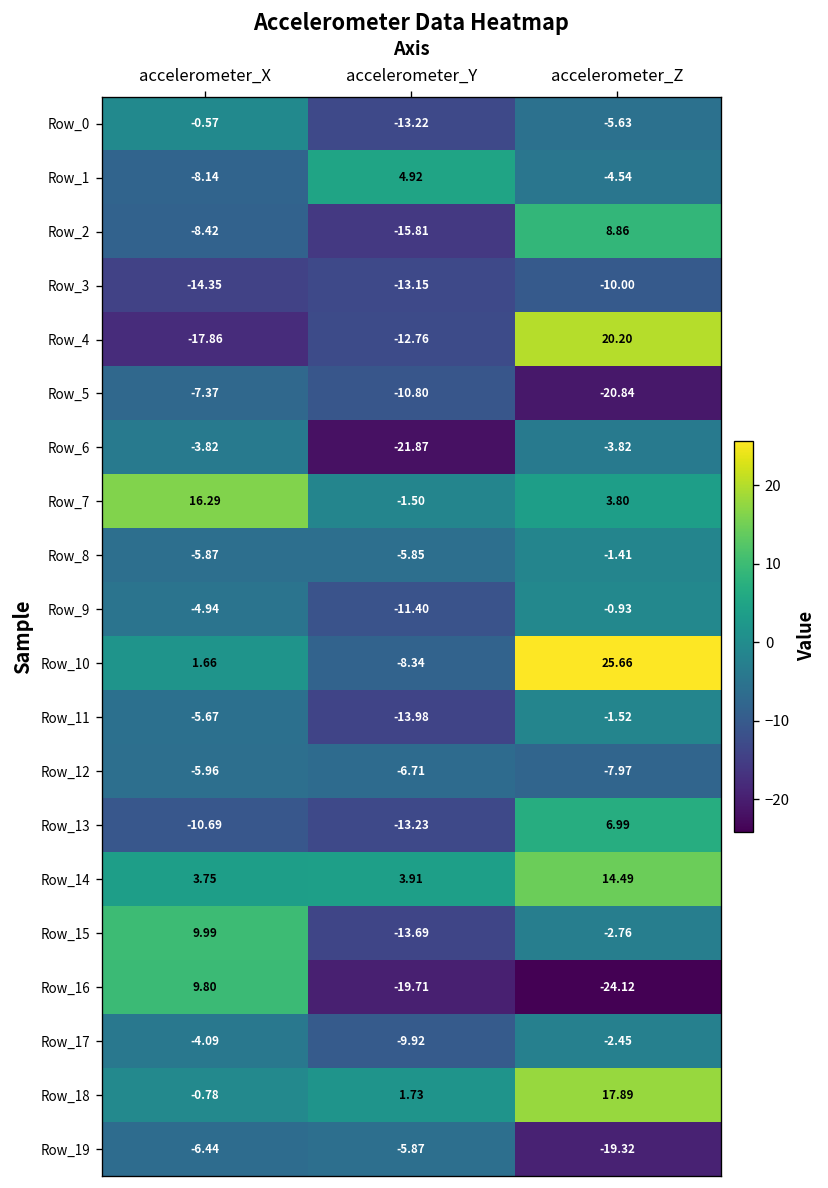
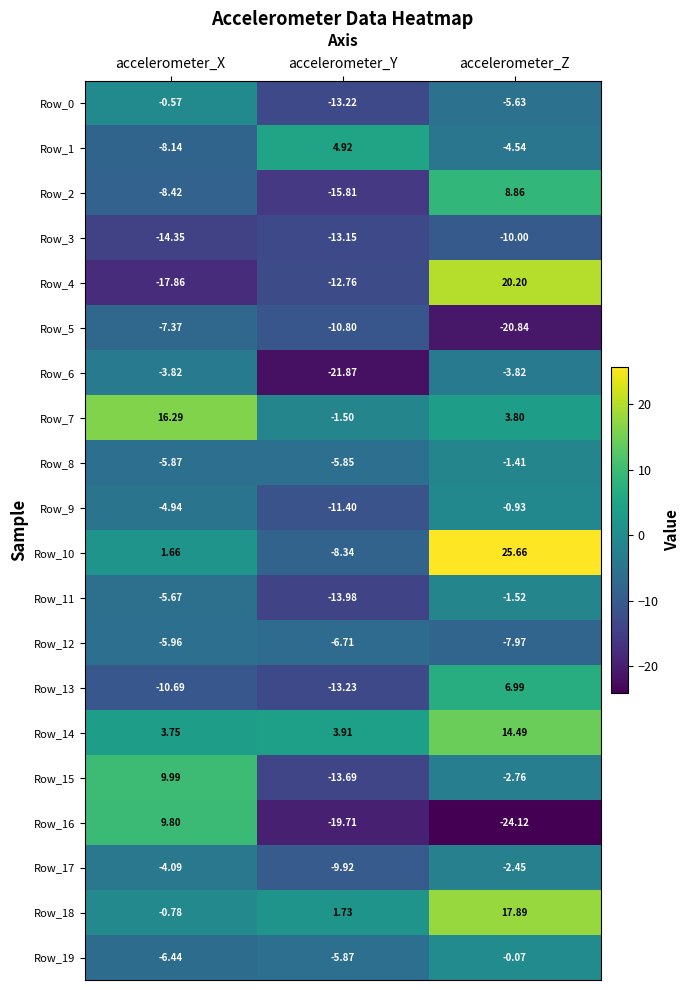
Row_19, accelerometer_Z: -19.32 -> -0.07
